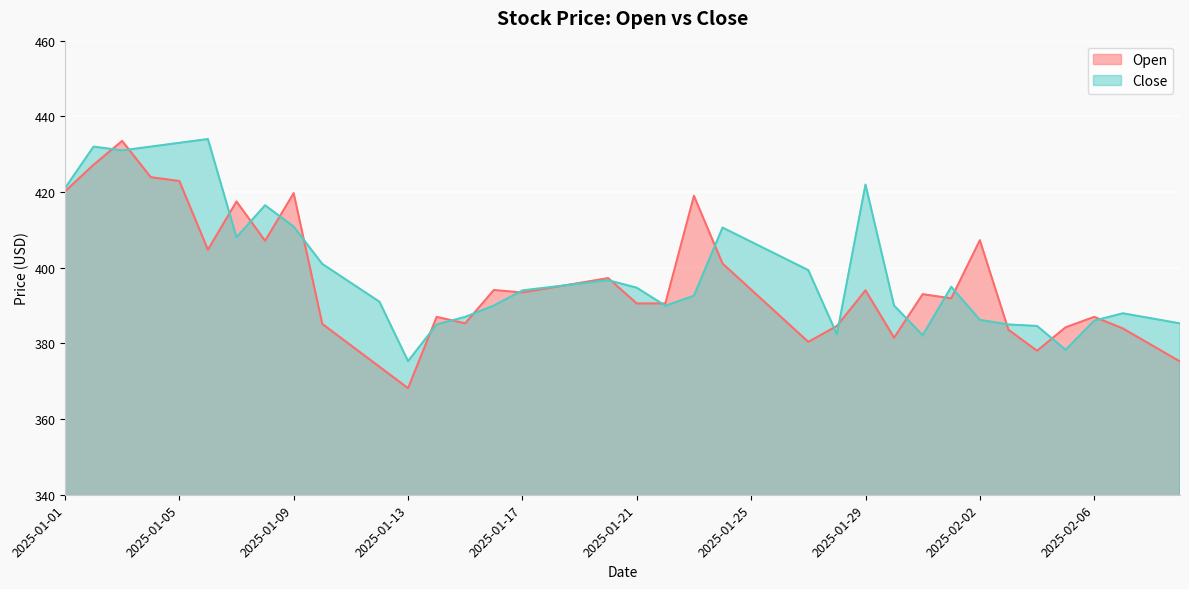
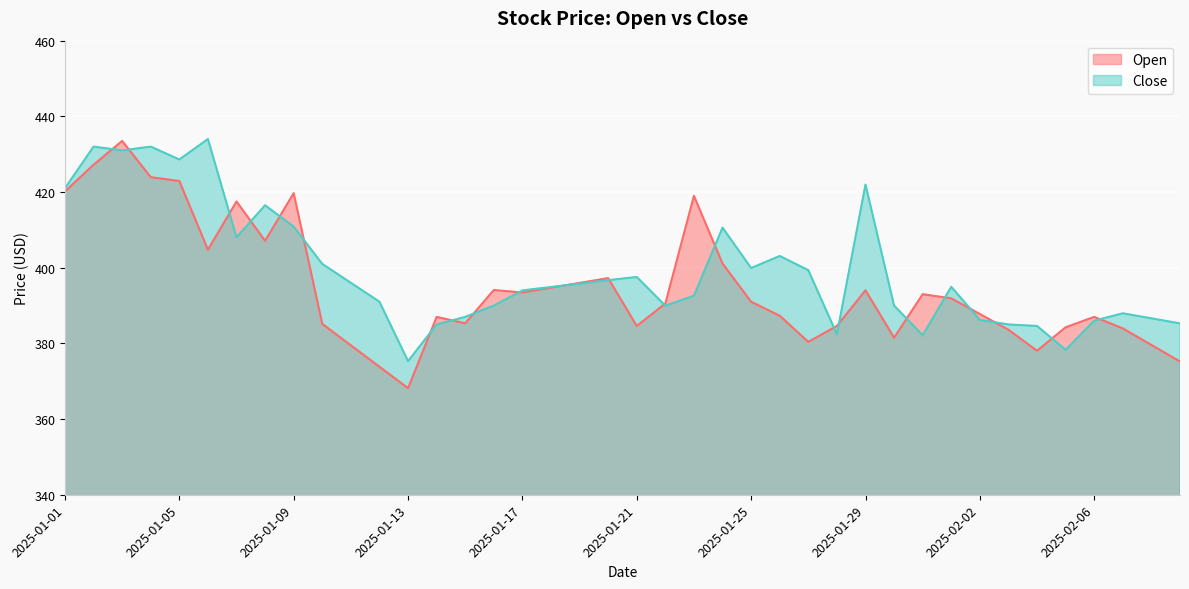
Close, 2025-01-05: 433 -> 429
Open, 2025-01-21: 391 -> 385
Close, 2025-01-21: 395 -> 398
Open, 2025-01-25: 394 -> 391
Close, 2025-01-25: 407 -> 400
Open, 2025-02-02: 407 -> 388
